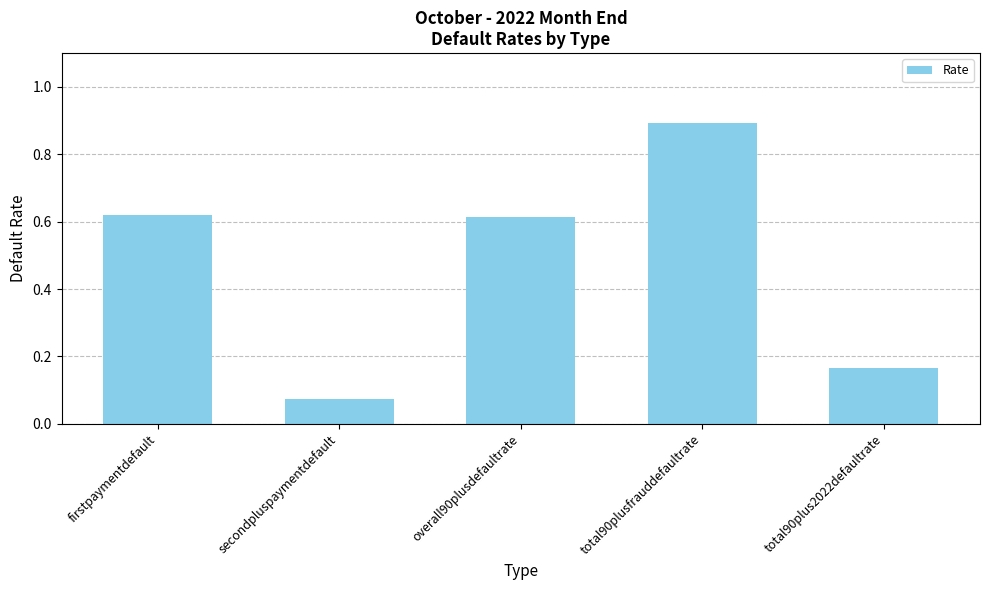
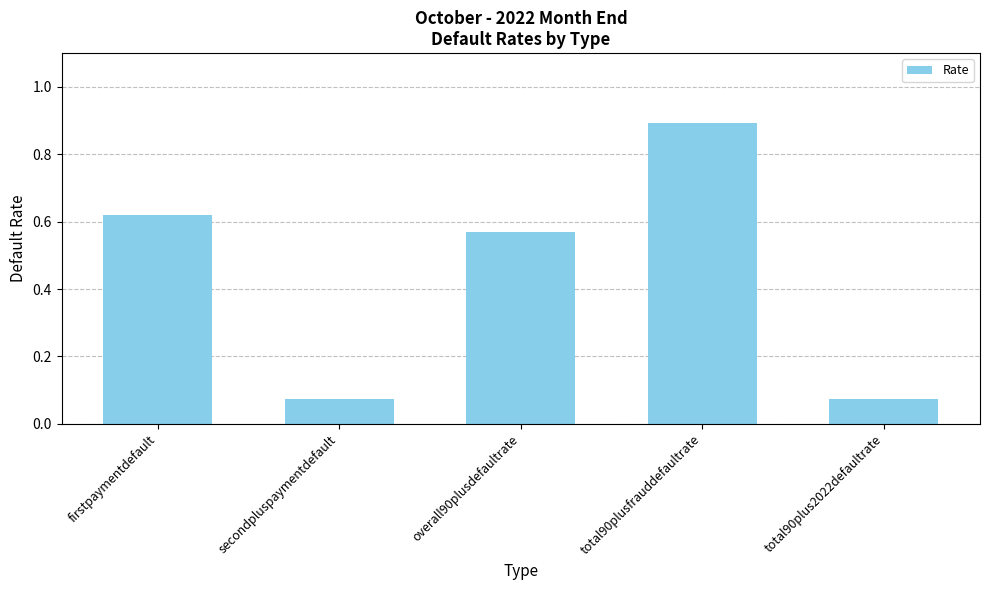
overall90plusdefaultrate: 0.61 -> 0.57
total90plus2022defaultrate: 0.16 -> 0.07
